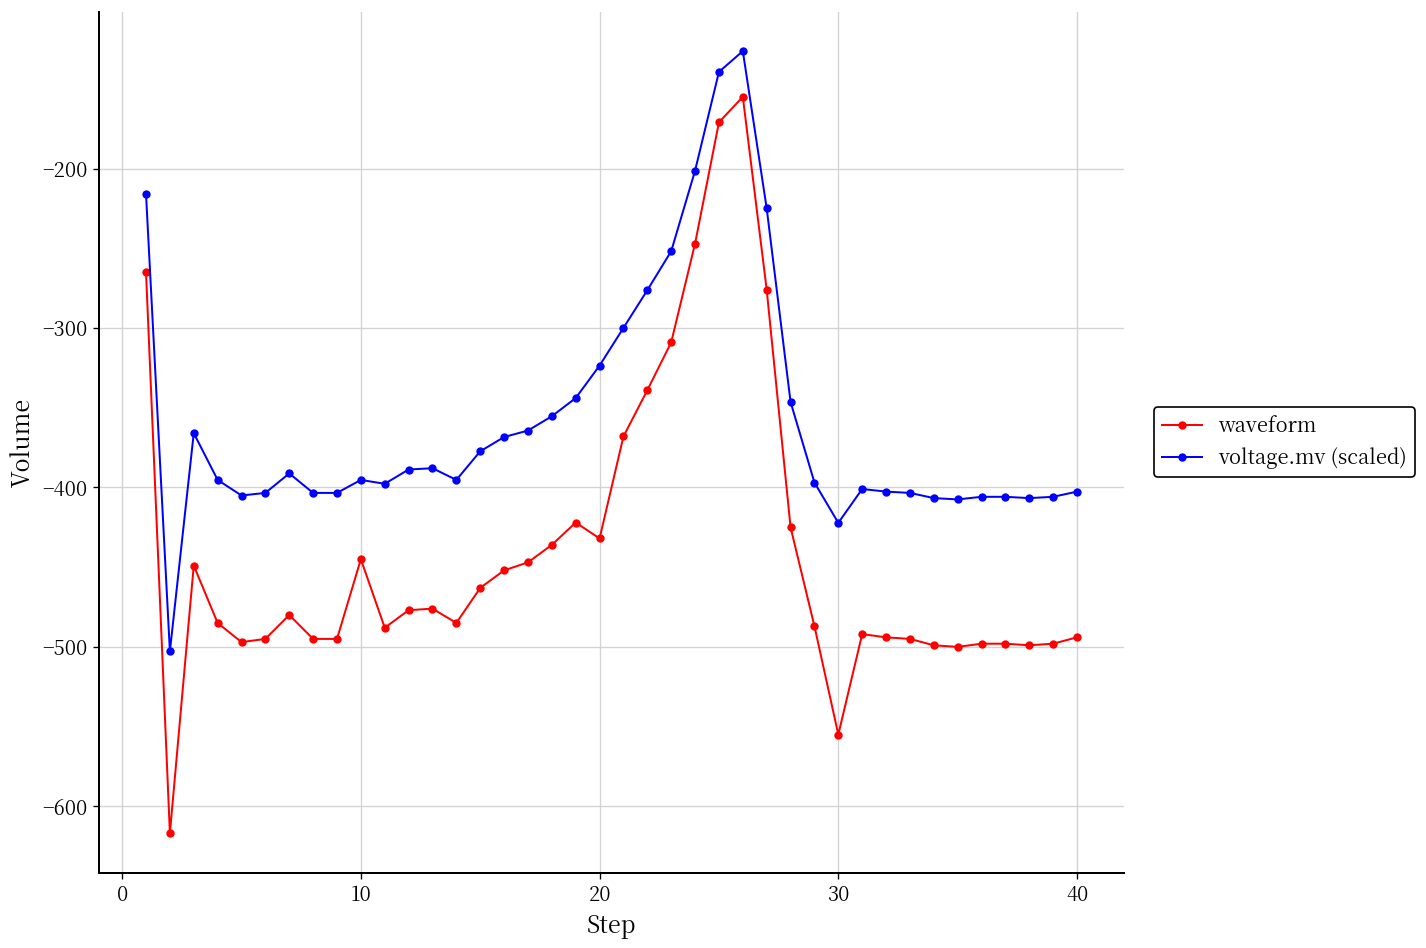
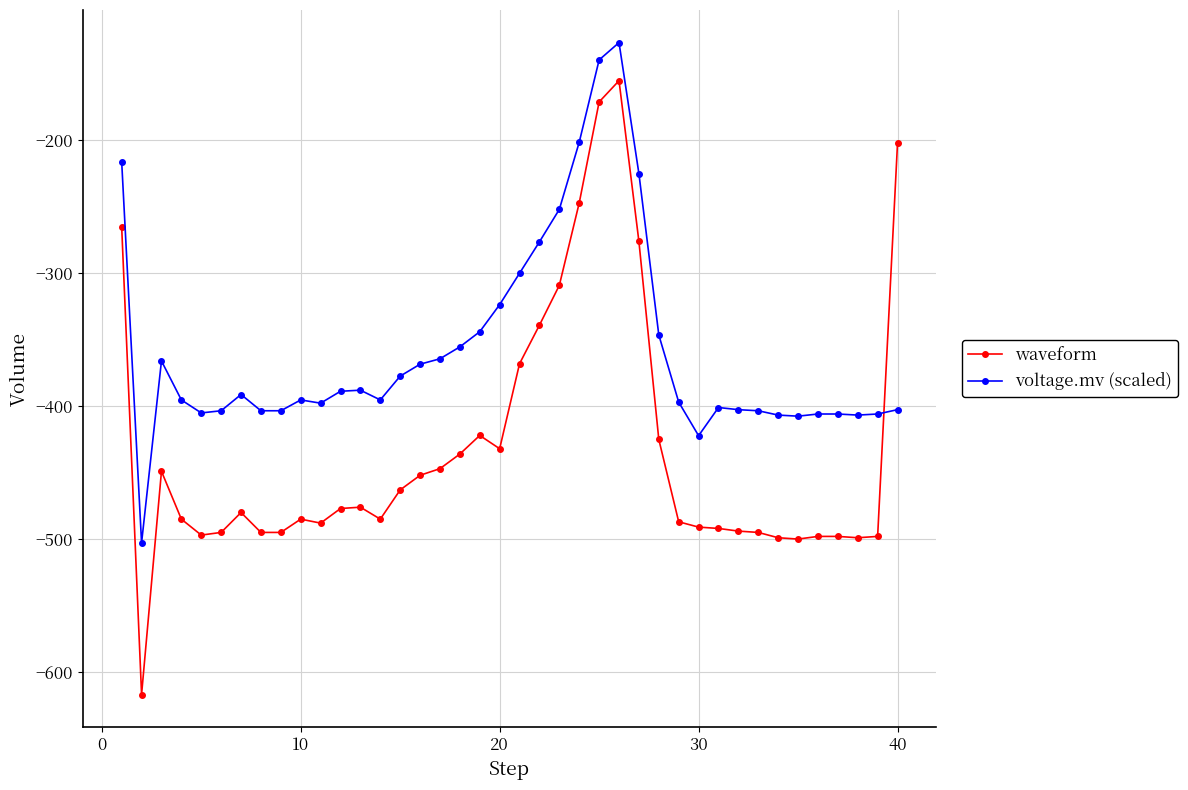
waveform, 10: -445 -> -485
waveform, 30: -555 -> -491
waveform, 40: -494 -> -202
